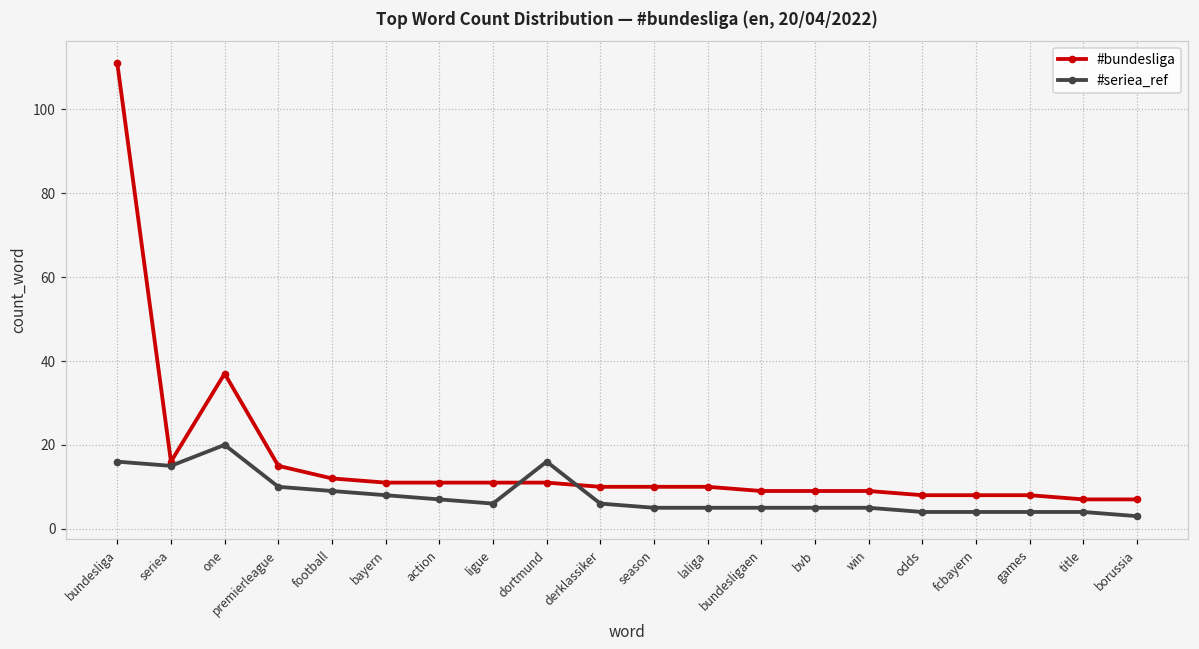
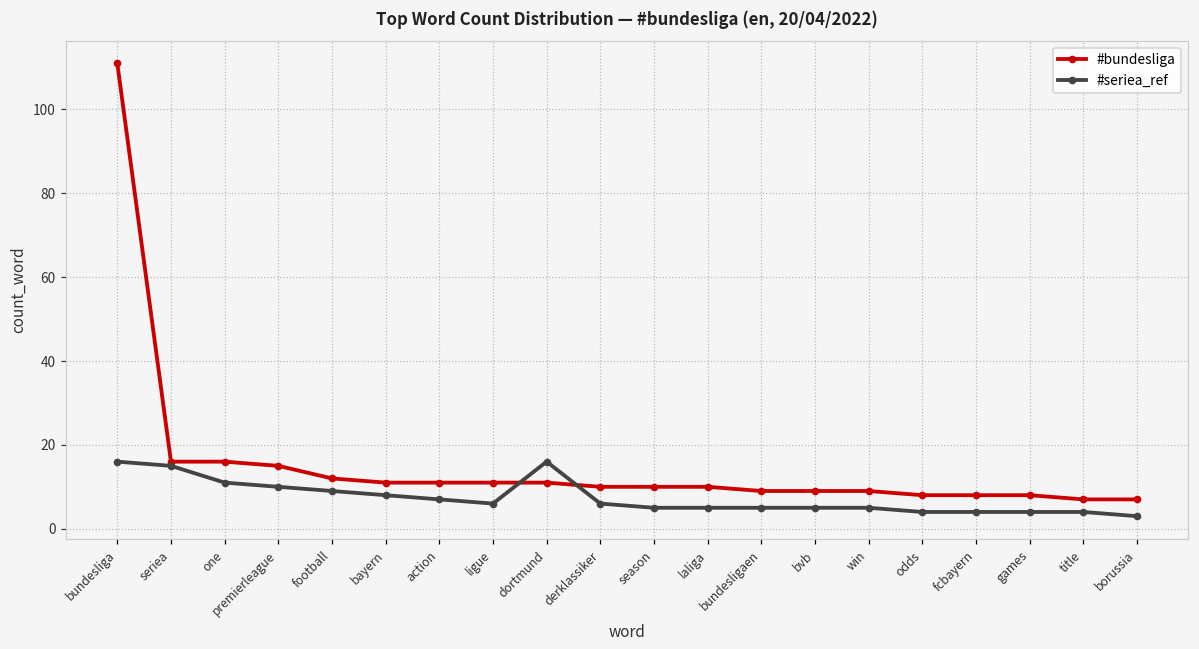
#bundesliga, one: 37 -> 16
#seriea_ref, one: 20 -> 11
